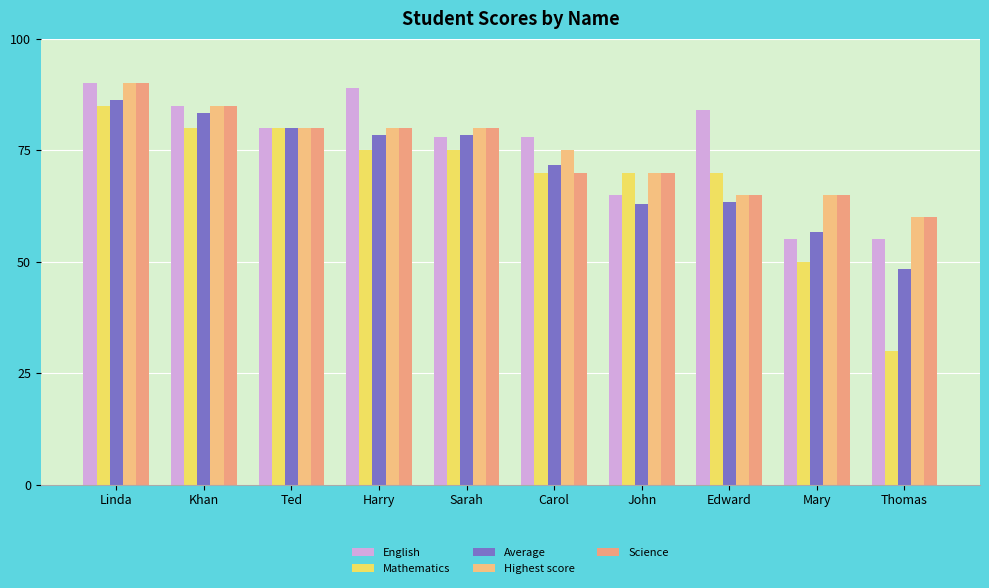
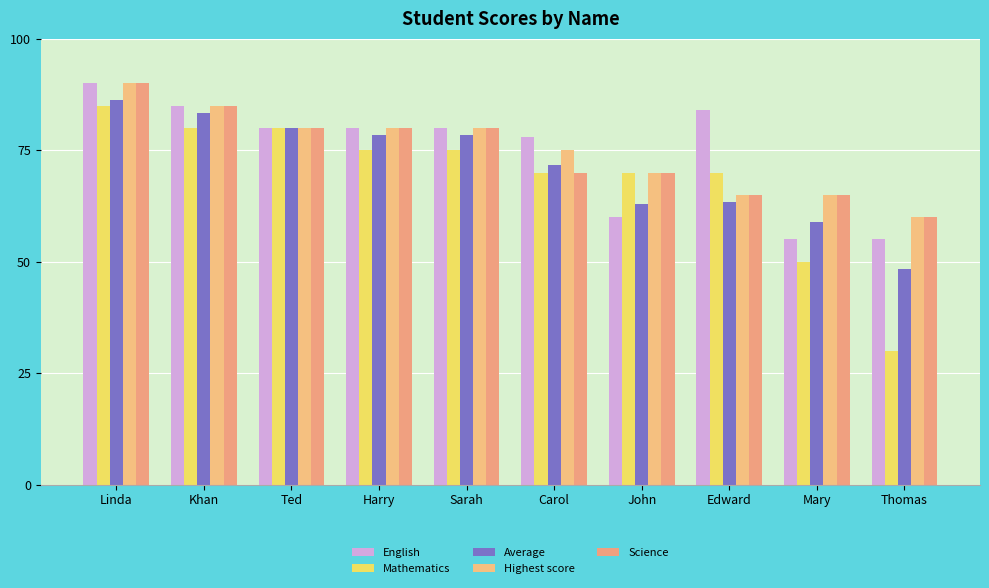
English, Harry: 89 -> 80
English, Sarah: 78 -> 80
English, John: 65 -> 60
Average, Mary: 57 -> 59
